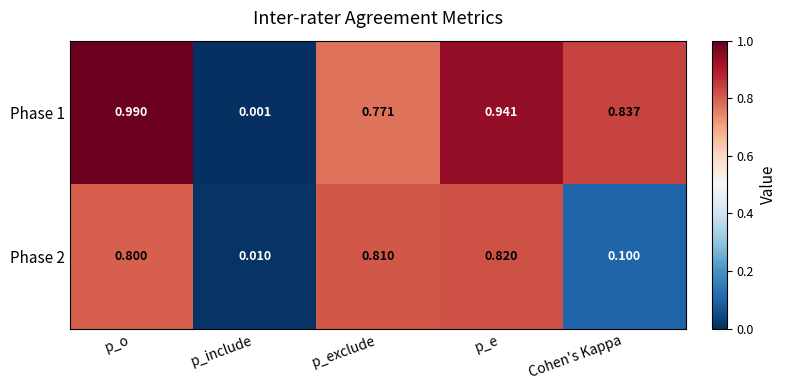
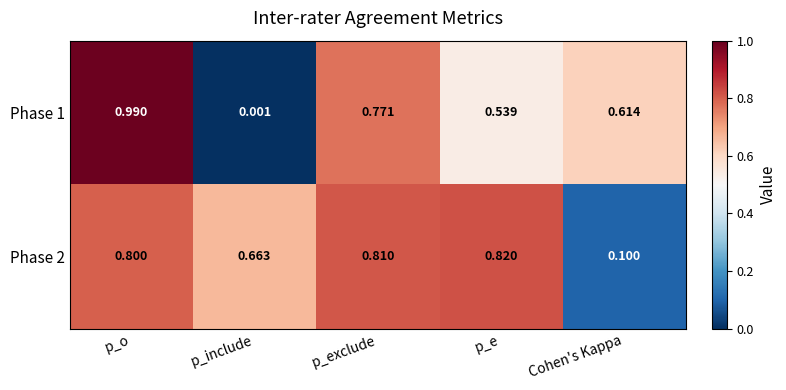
Phase 1, p_e: 0.941 -> 0.539
Phase 1, Cohen's Kappa: 0.837 -> 0.614
Phase 2, p_include: 0.010 -> 0.663
